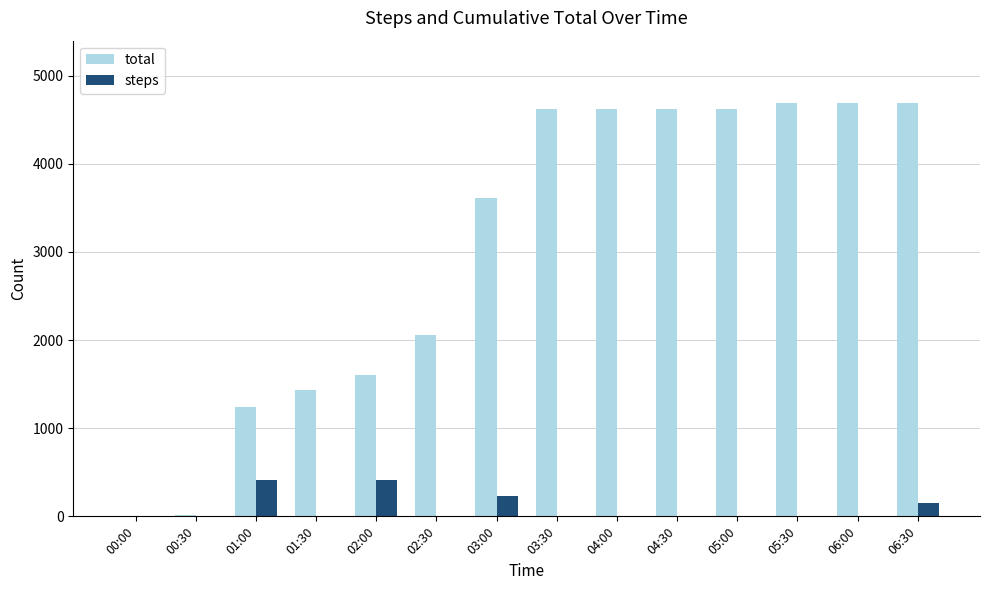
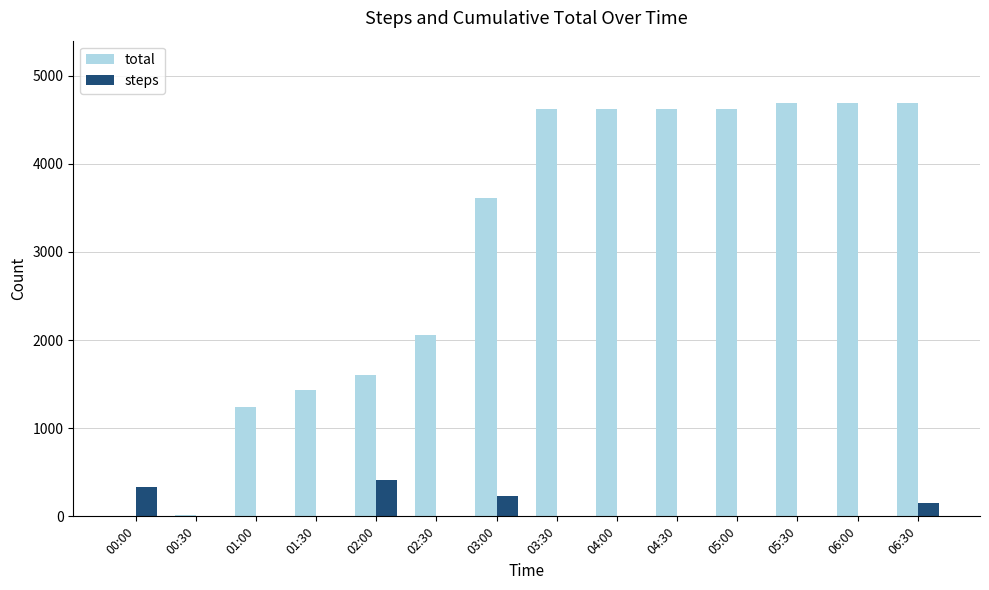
steps, 00:00: 0 -> 300
steps, 01:00: 400 -> 0
